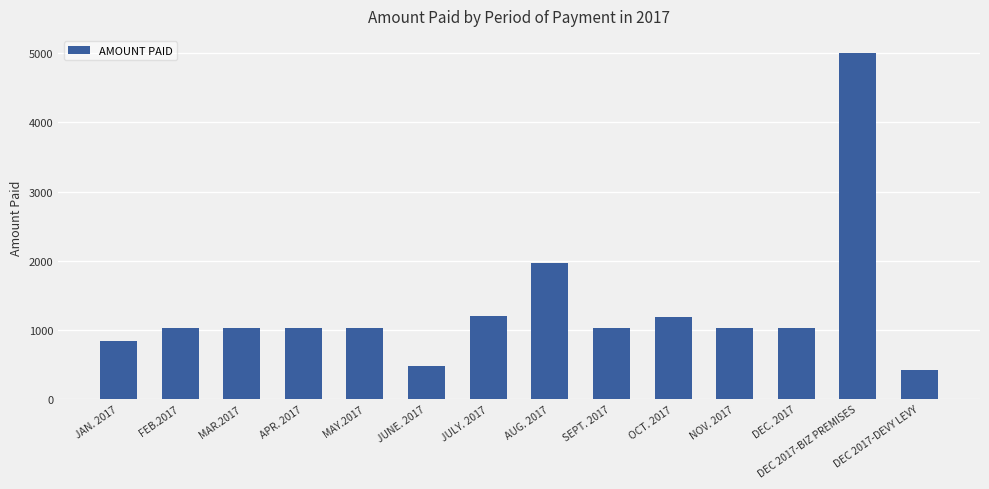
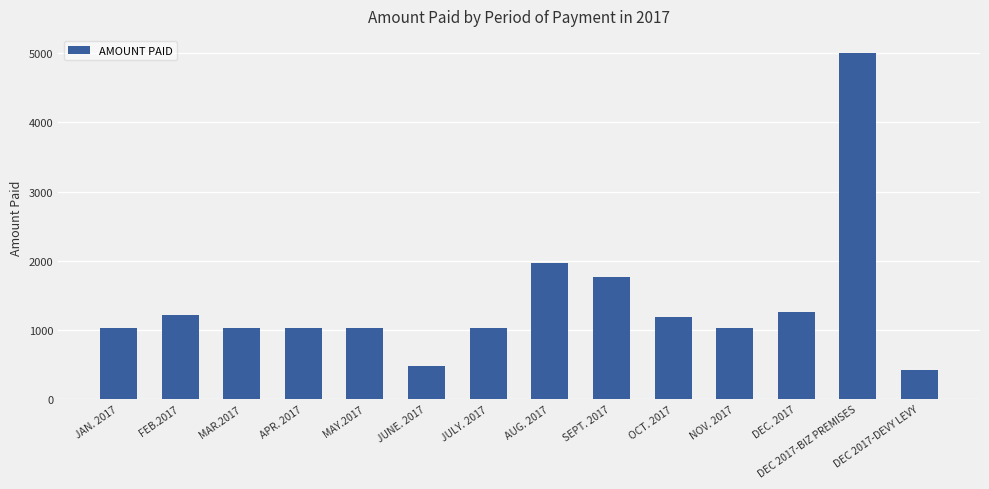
JAN. 2017: 800 -> 1000
FEB.2017: 1000 -> 1200
JULY. 2017: 1200 -> 1000
SEPT. 2017: 1000 -> 1800
DEC. 2017: 1000 -> 1300
